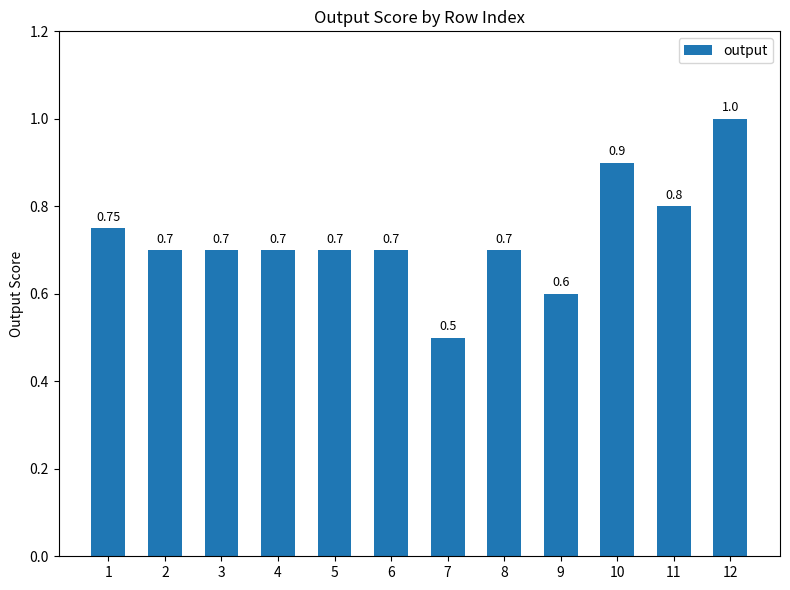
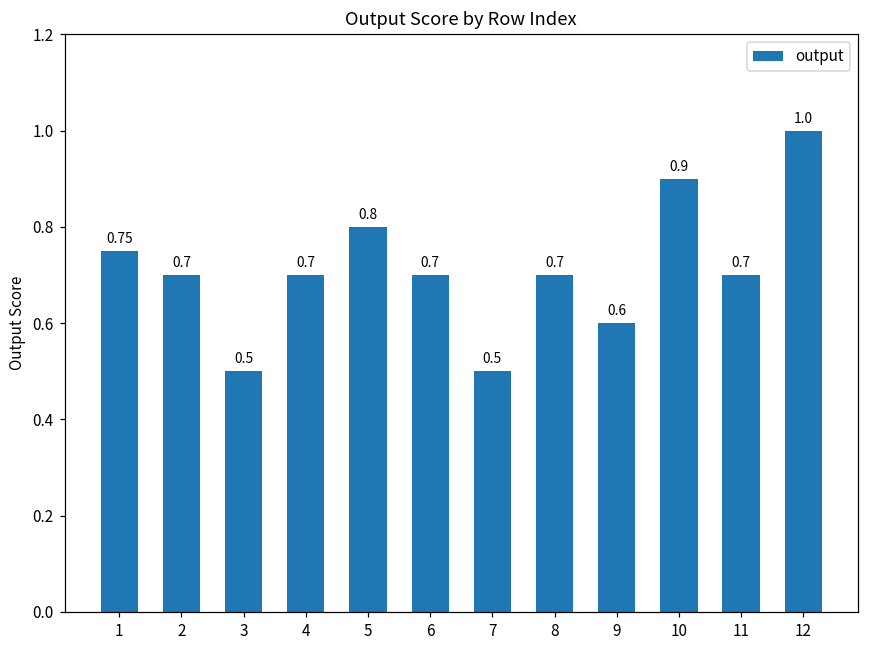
3: 0.7 -> 0.5
5: 0.7 -> 0.8
11: 0.8 -> 0.7
